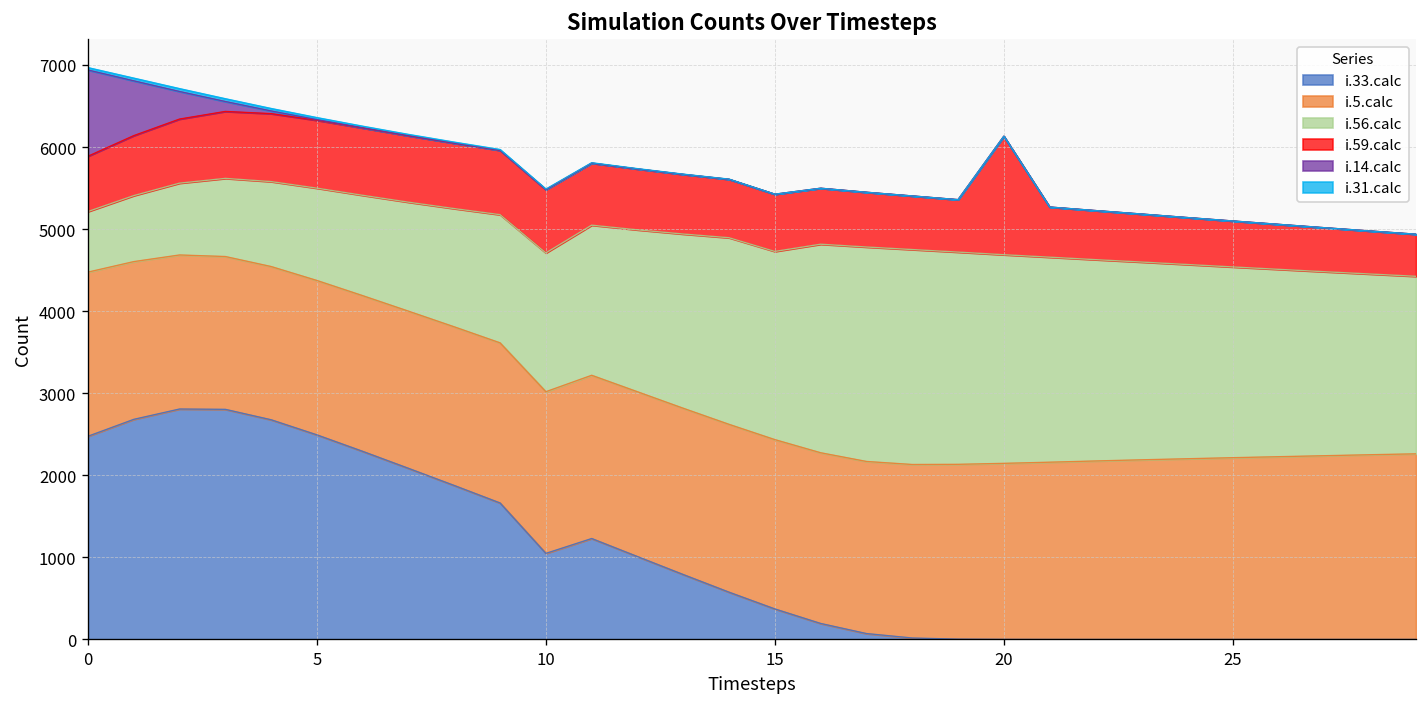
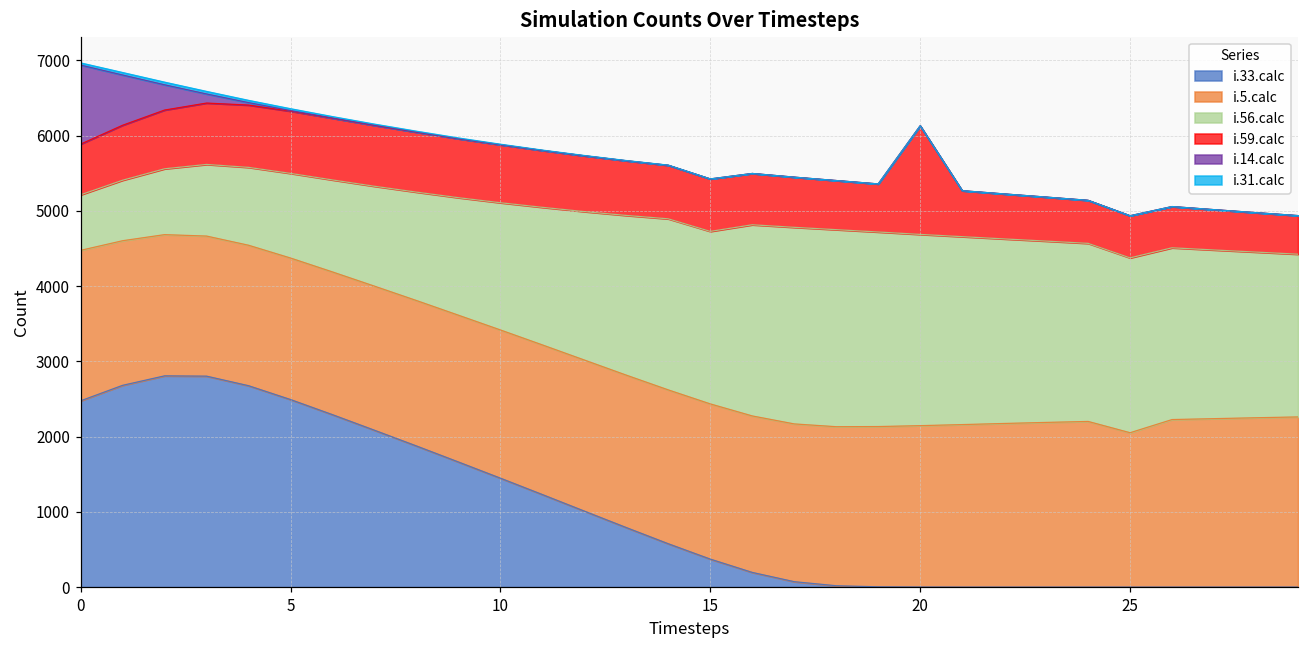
i.33.calc, 10: 1000 -> 1400
i.5.calc, 25: 2200 -> 2100
